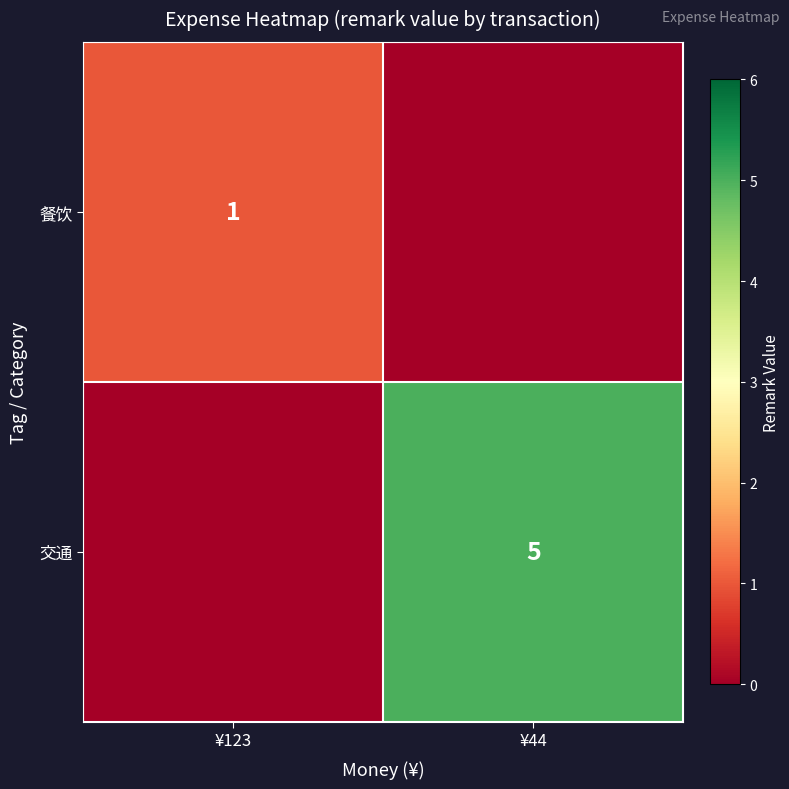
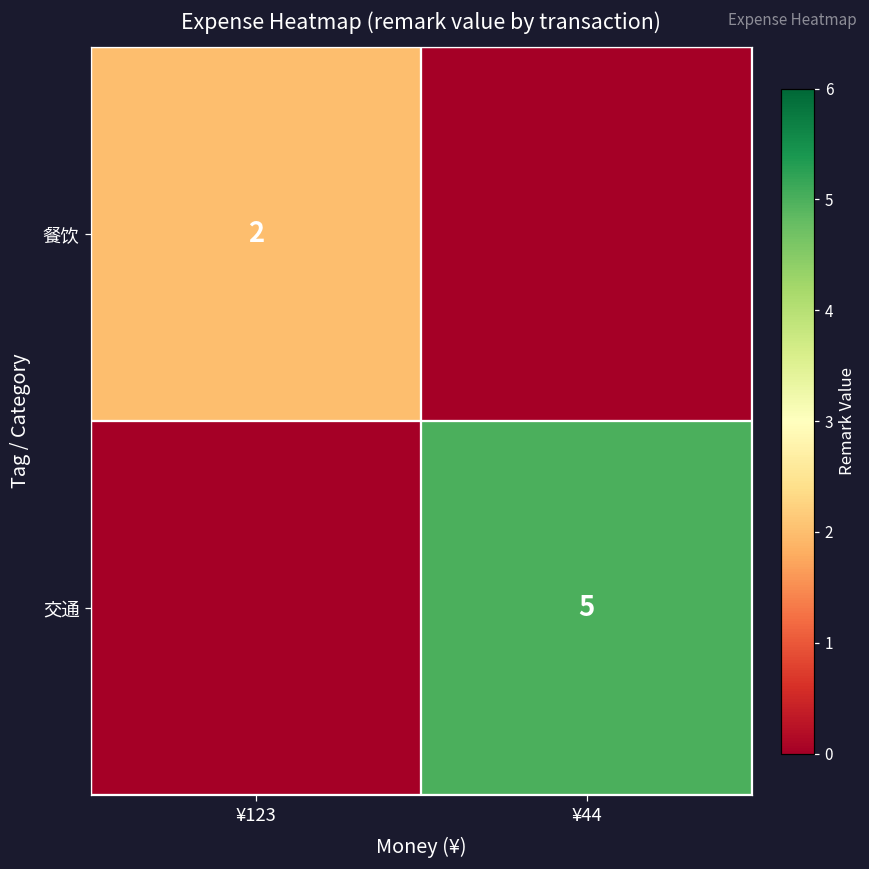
餐饮, ¥123: 1 -> 2
